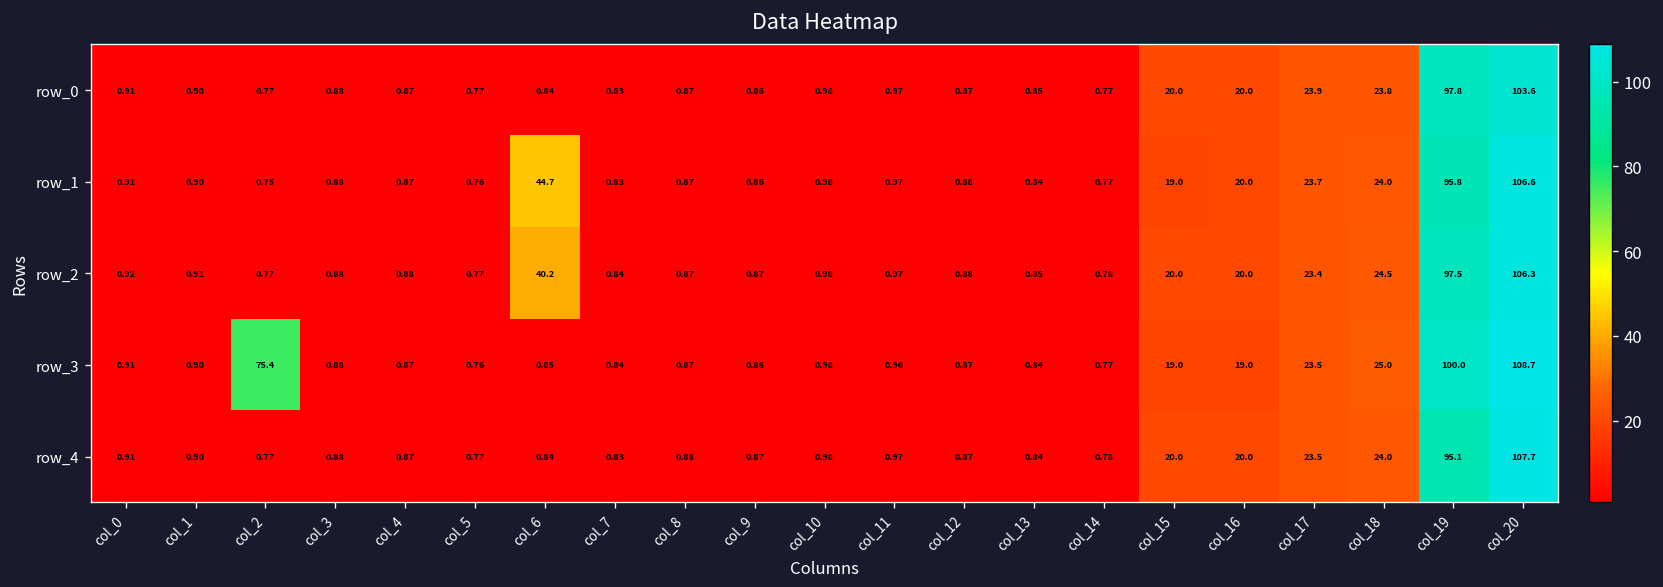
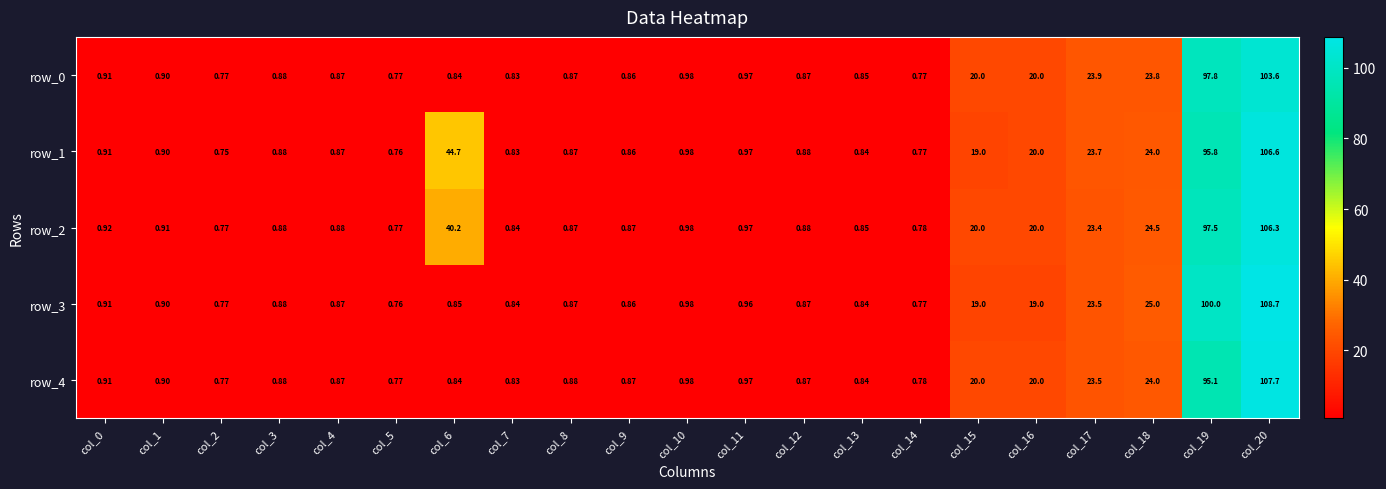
row_3, col_2: 75.4 -> 0.77
